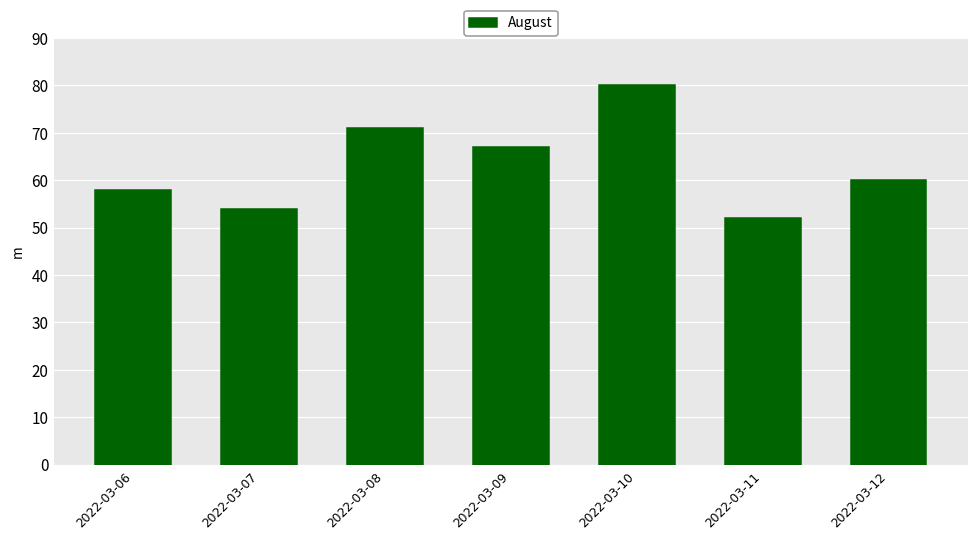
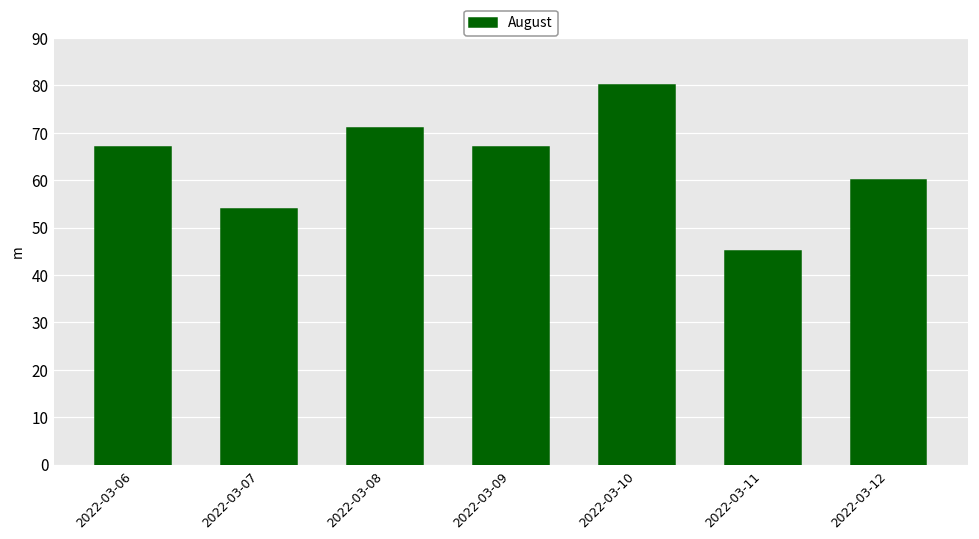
2022-03-06: 58 -> 67
2022-03-11: 52 -> 45
